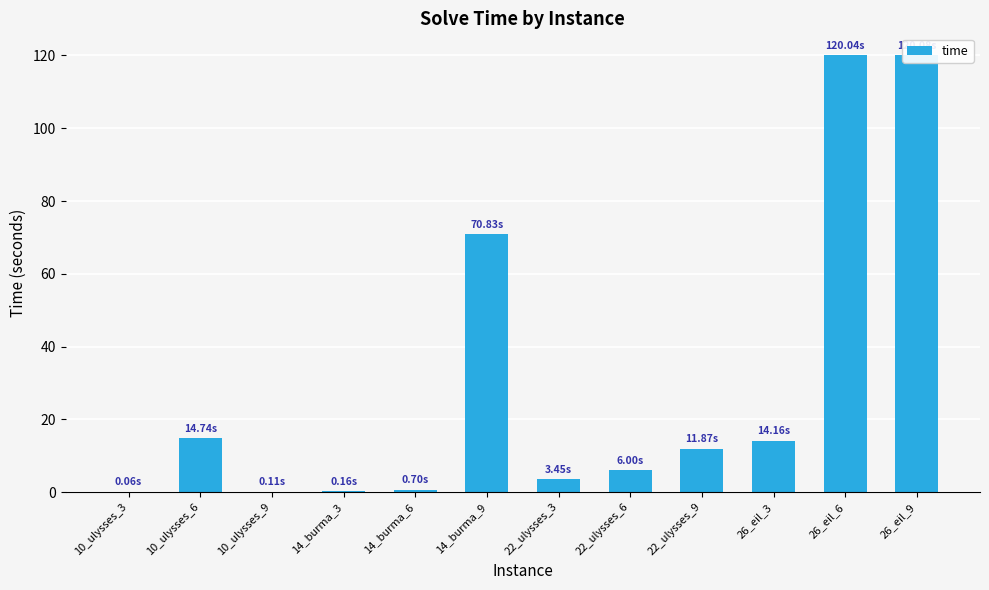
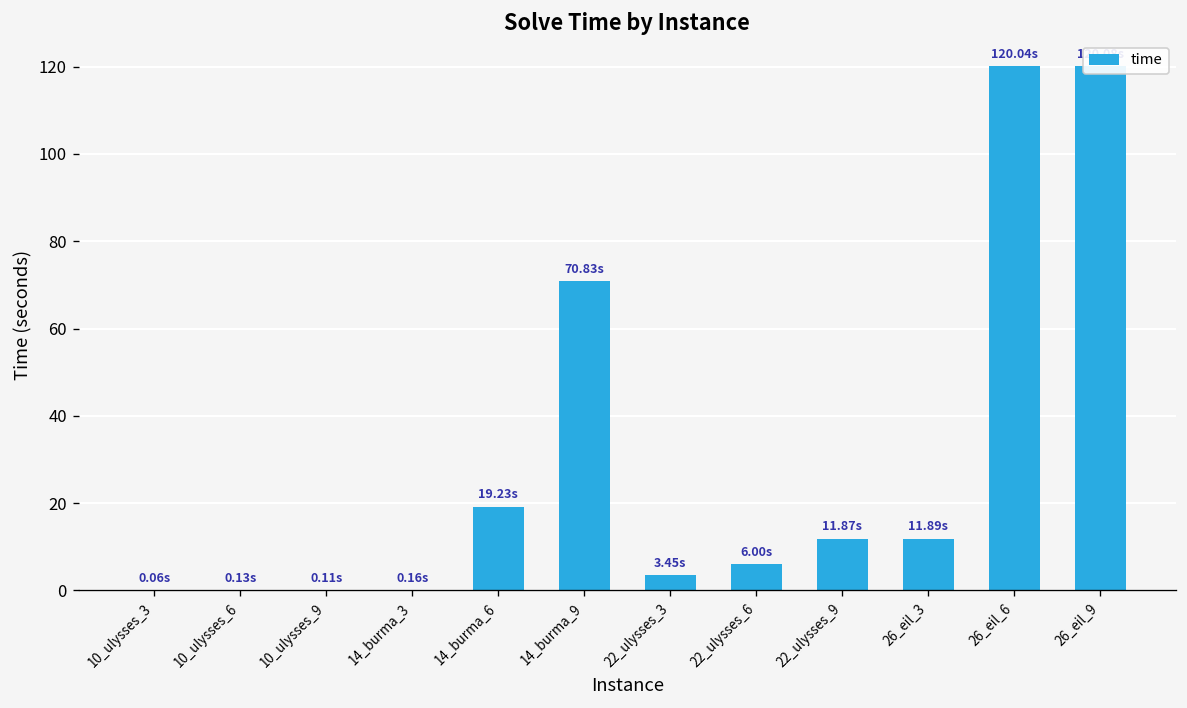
10_ulysses_6: 14.74s -> 0.13s
14_burma_6: 0.70s -> 19.23s
26_eil_3: 14.16s -> 11.89s
